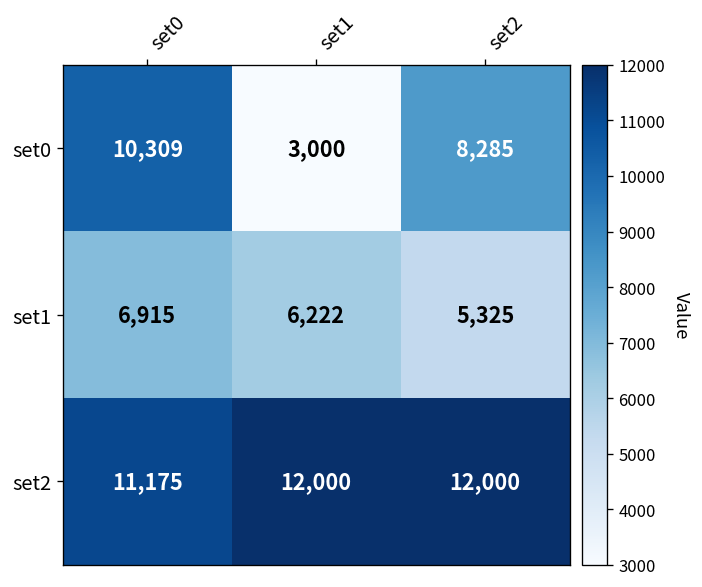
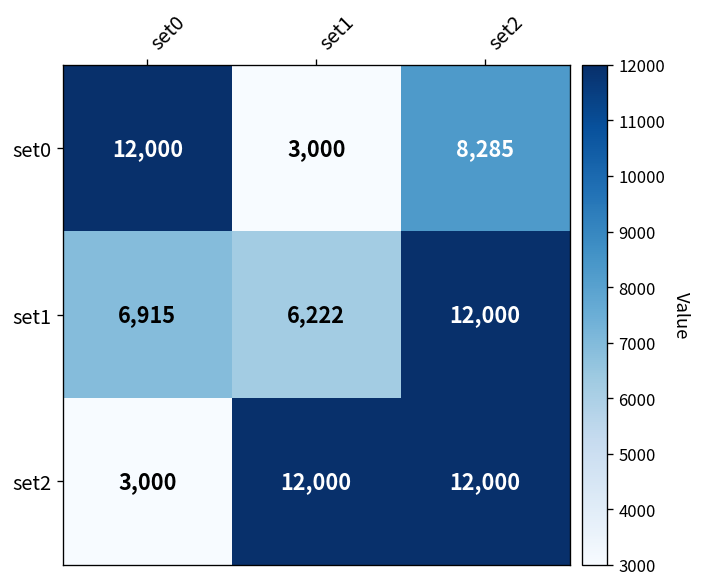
set0, set0: 10,309 -> 12,000
set1, set2: 5,325 -> 12,000
set2, set0: 11,175 -> 3,000
